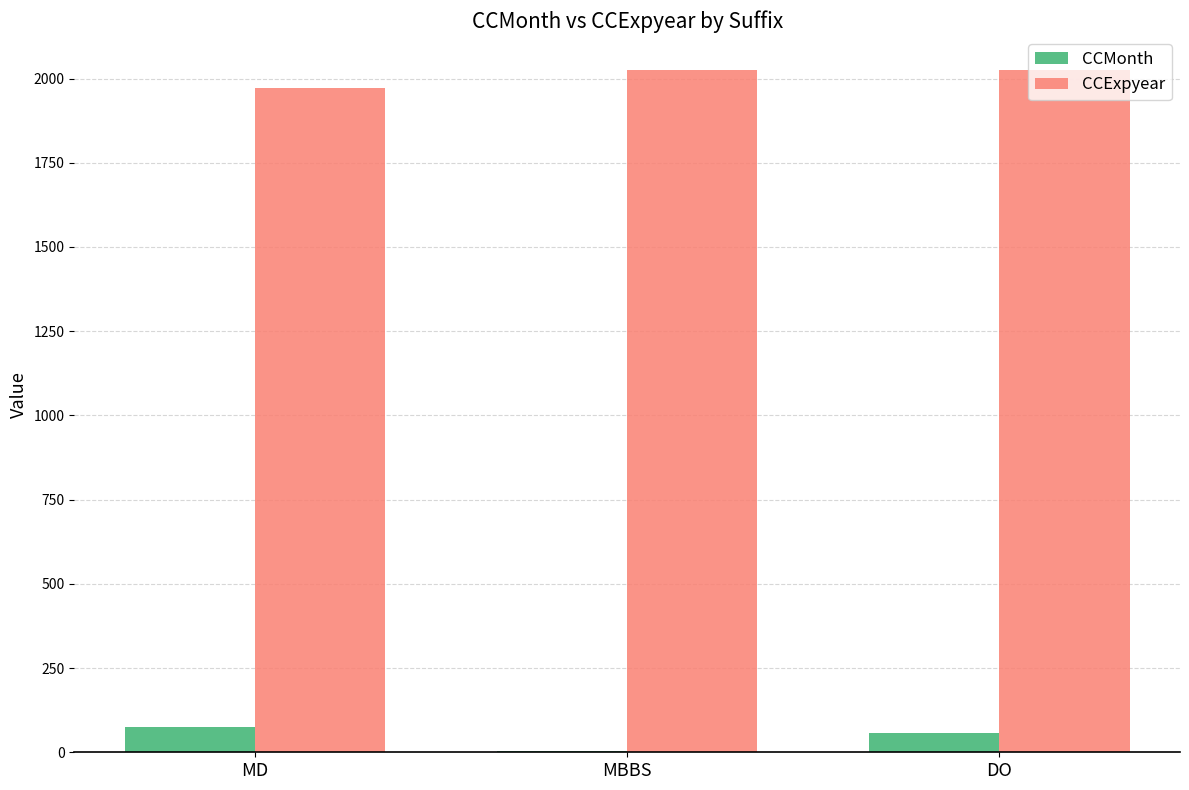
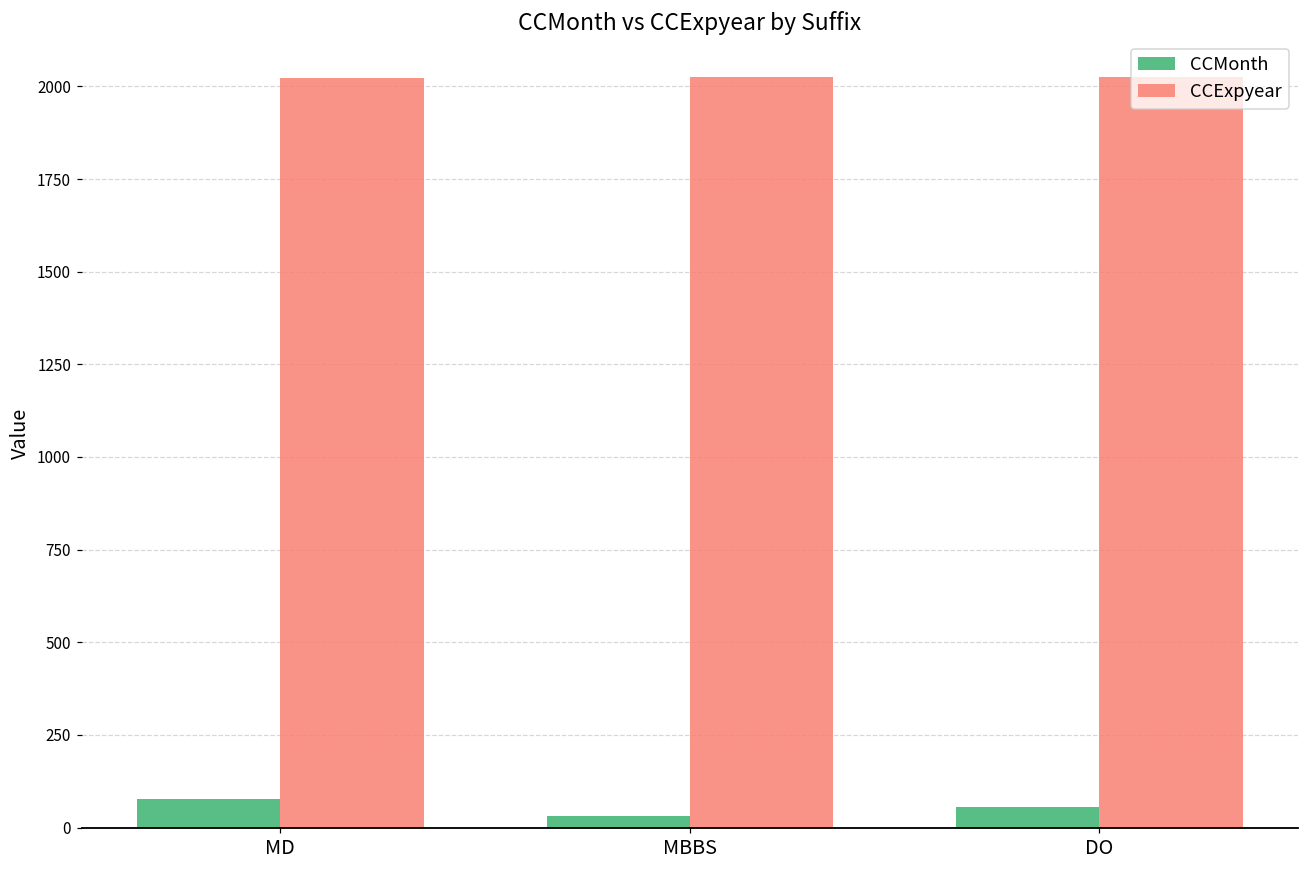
CCExpyear, MD: 1970 -> 2020
CCMonth, MBBS: 0 -> 30
